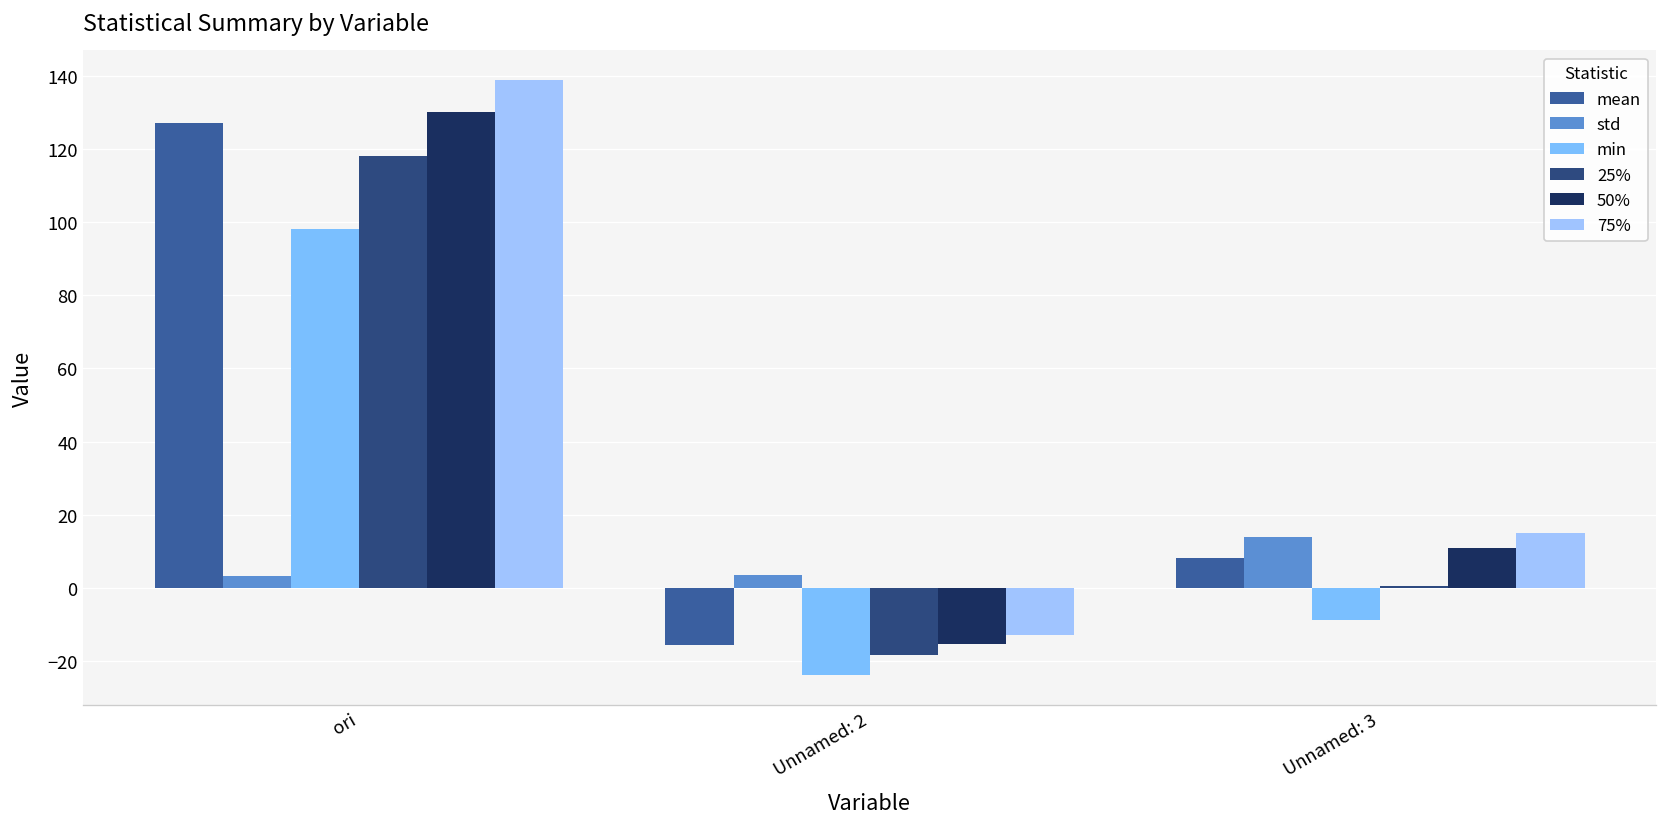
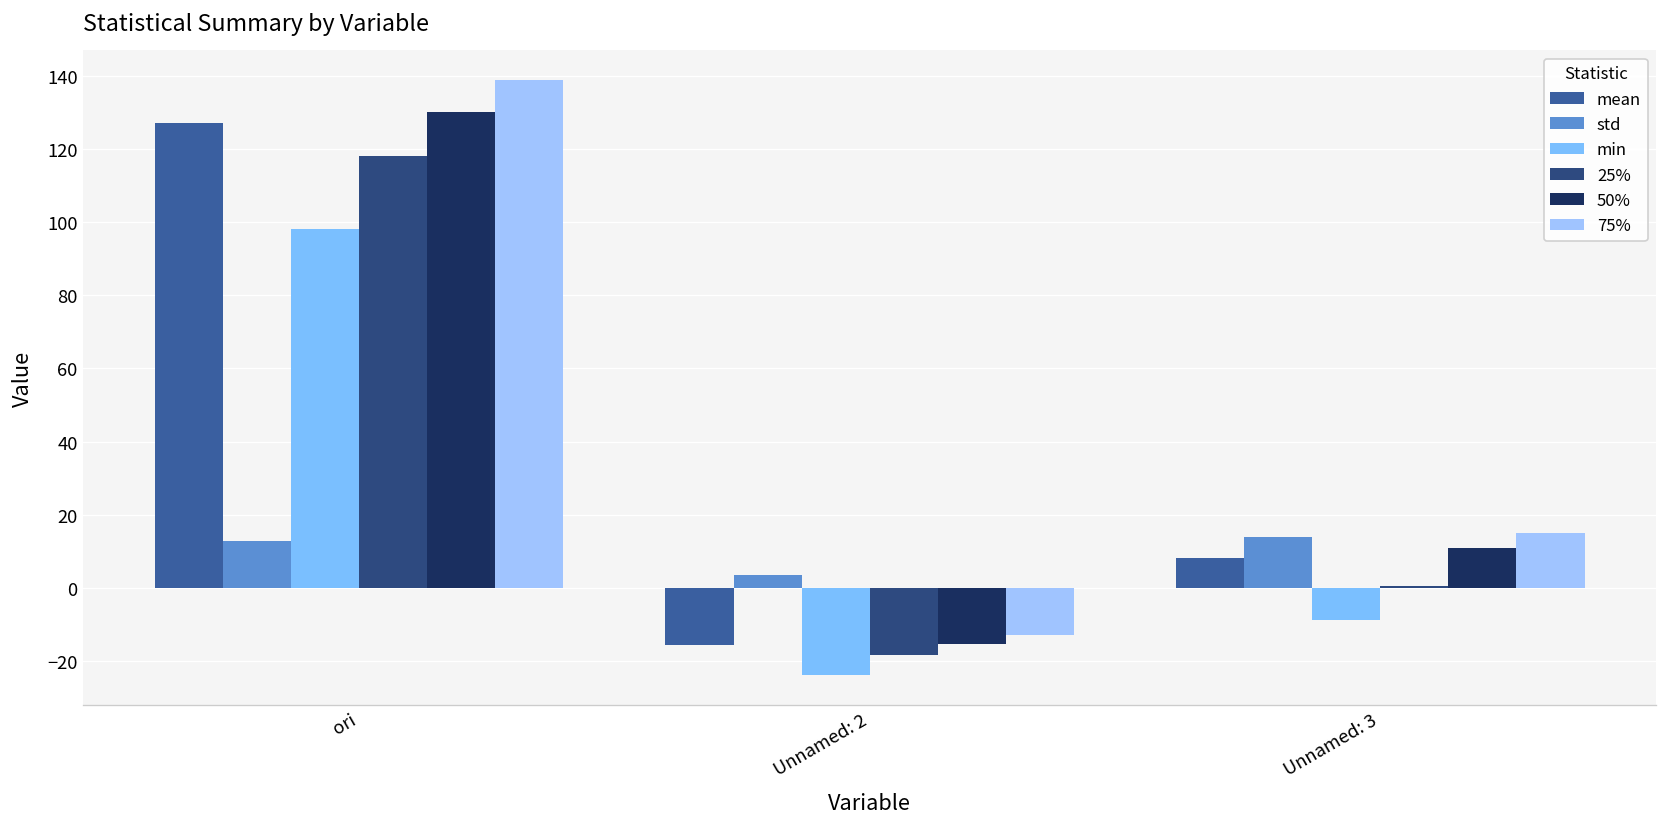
std, ori: 3 -> 13
